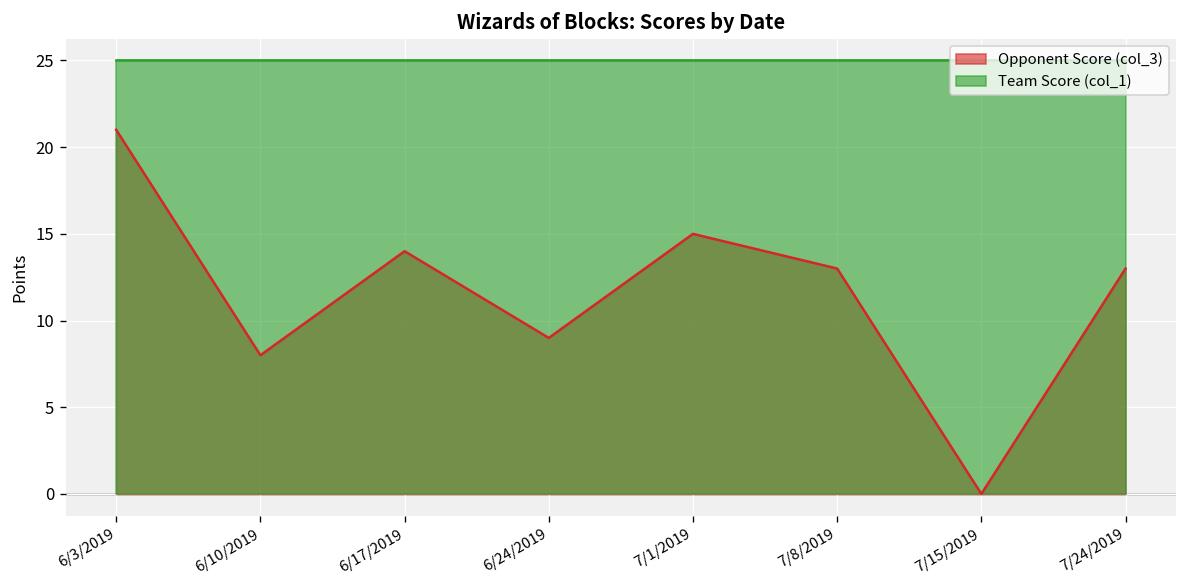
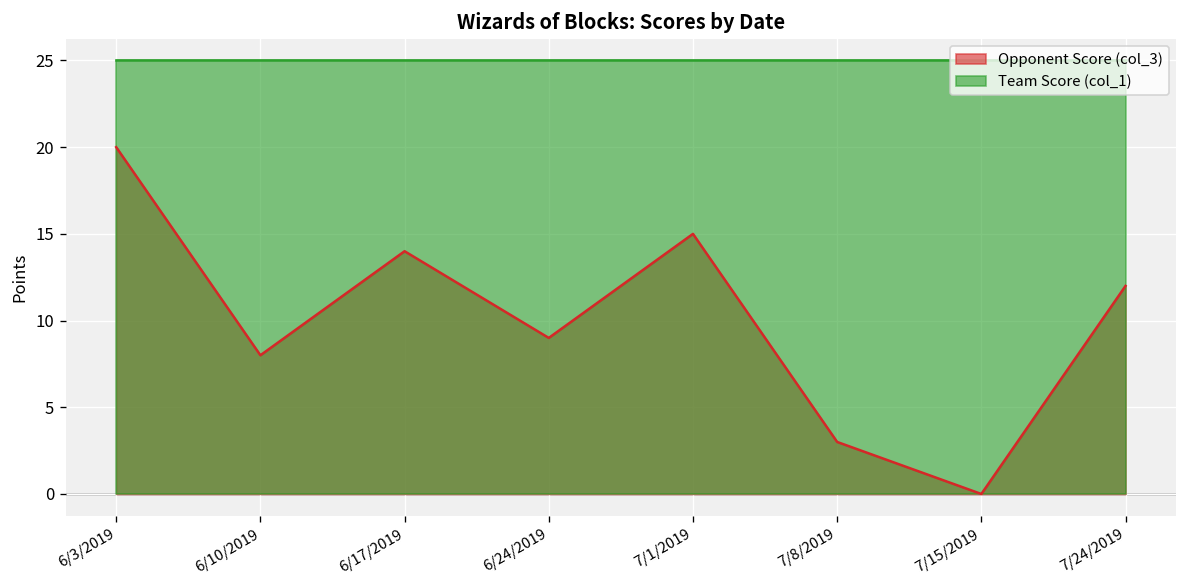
Opponent Score (col_3), 6/3/2019: 21 -> 20
Opponent Score (col_3), 7/8/2019: 13 -> 3
Opponent Score (col_3), 7/24/2019: 13 -> 12
